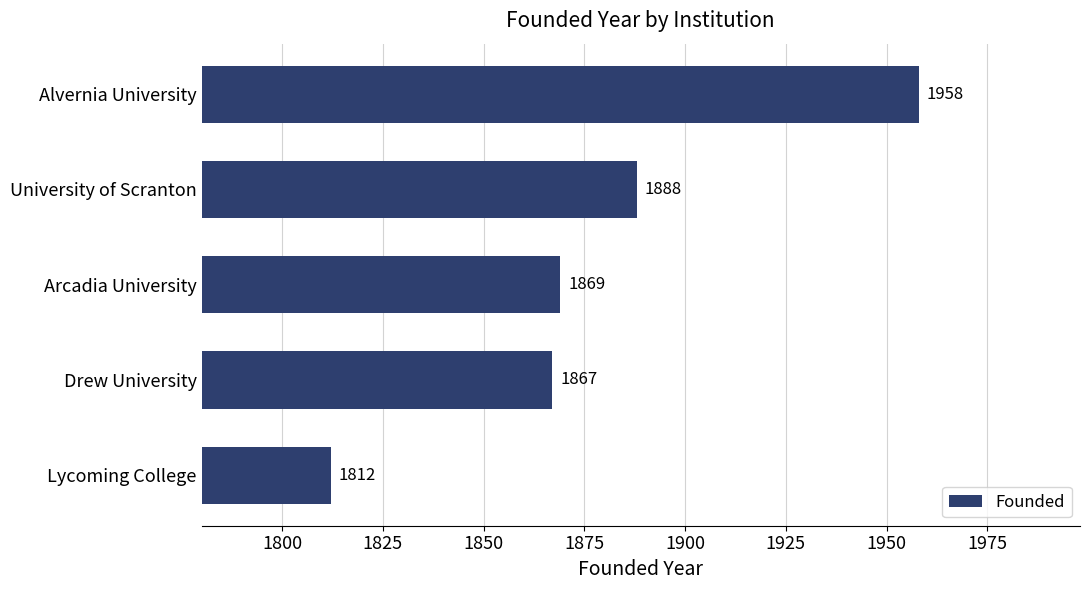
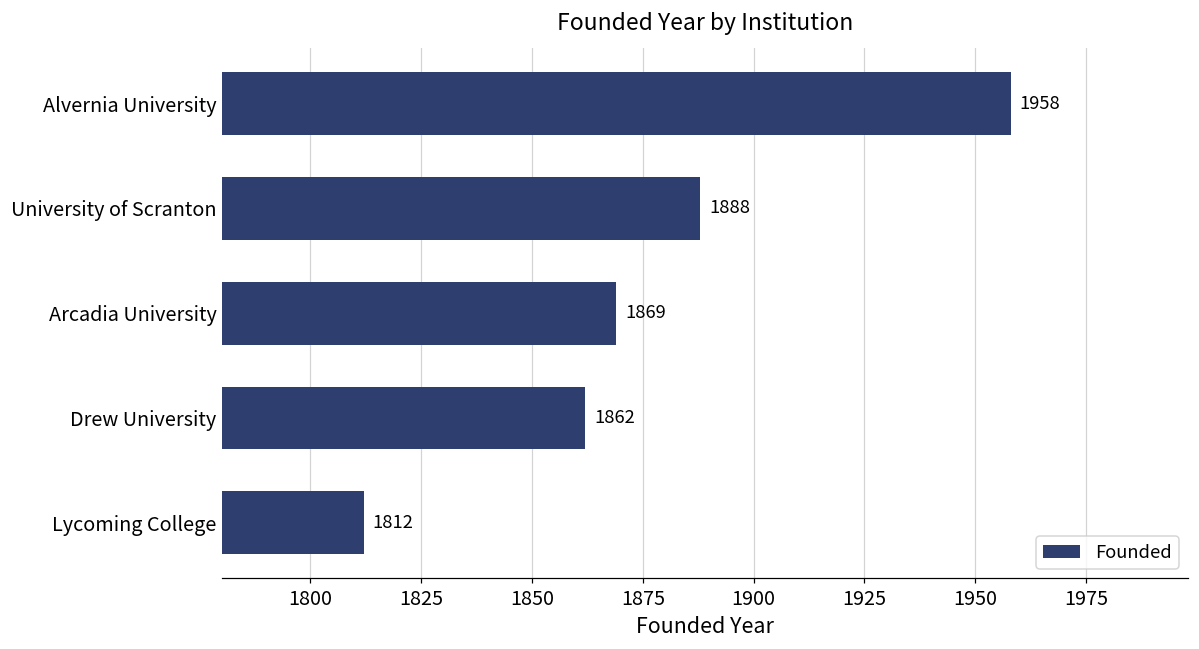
Drew University: 1867 -> 1862
